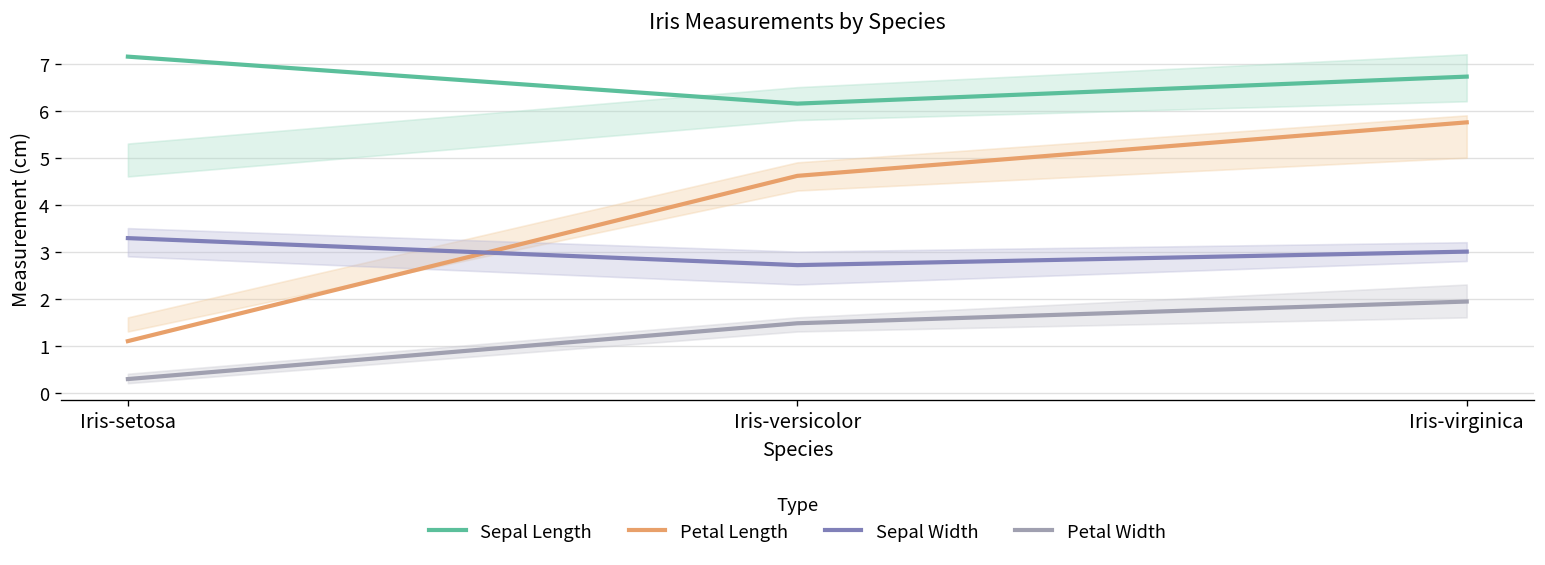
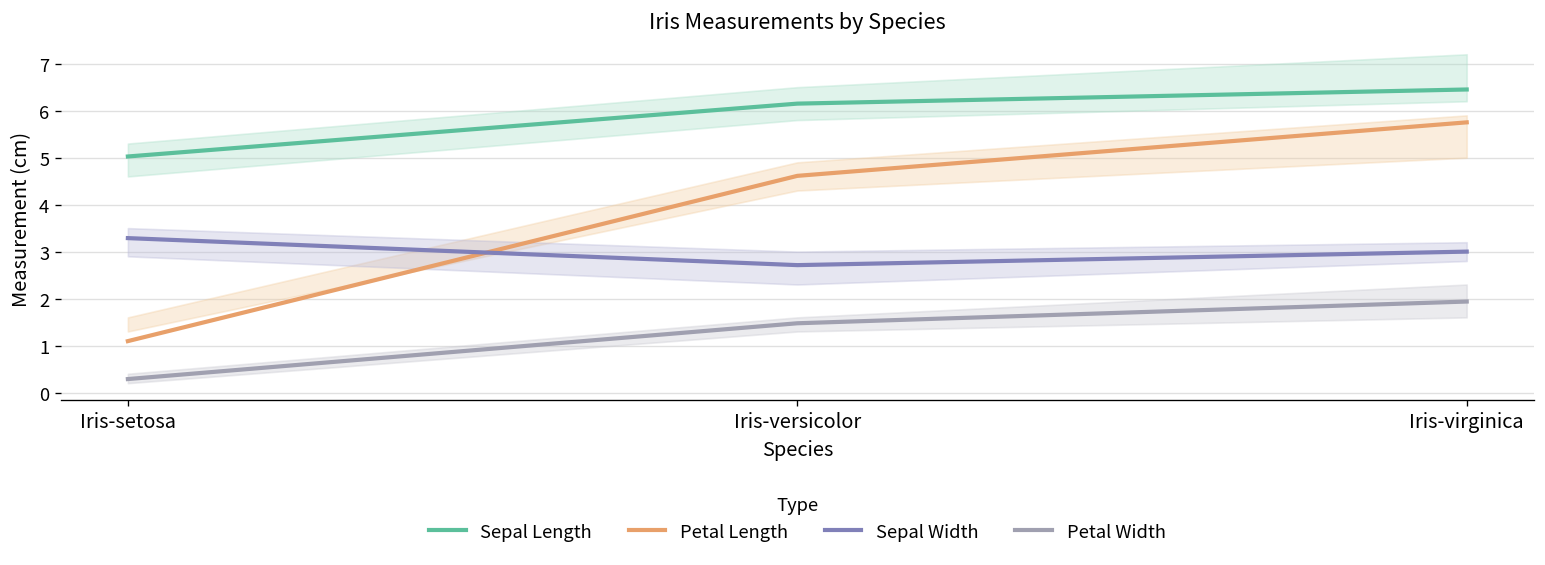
Sepal Length, Iris-setosa: 7.2 -> 5.0
Sepal Length, Iris-virginica: 6.7 -> 6.5
